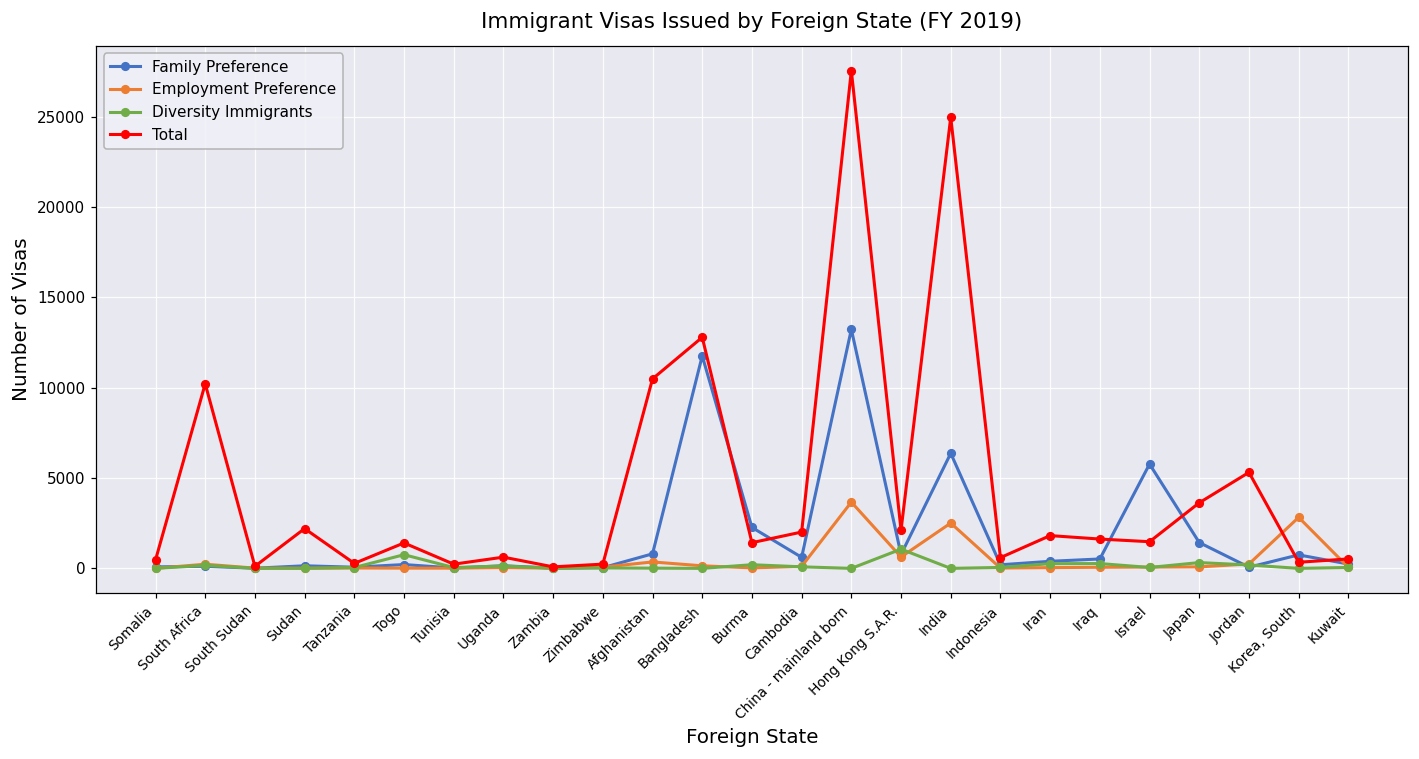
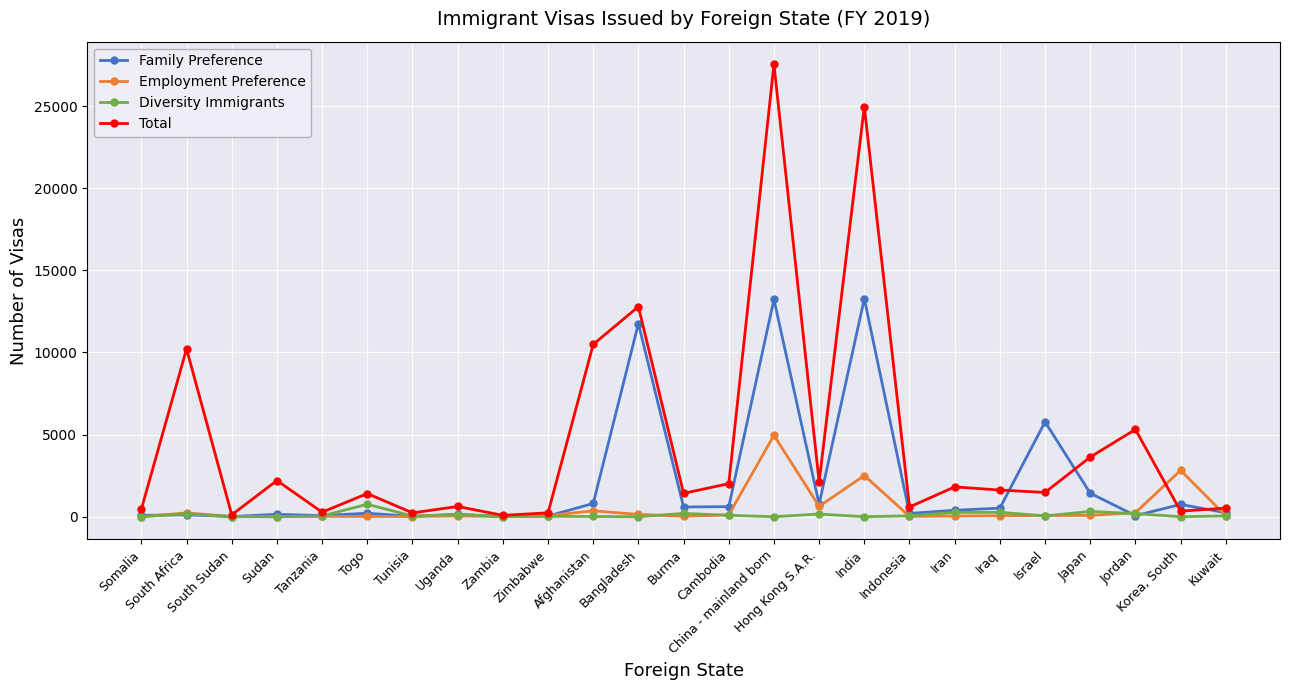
Family Preference, Burma: 2300 -> 600
Employment Preference, China - mainland born: 3700 -> 5000
Diversity Immigrants, Hong Kong S.A.R.: 1100 -> 200
Family Preference, India: 6400 -> 13300
